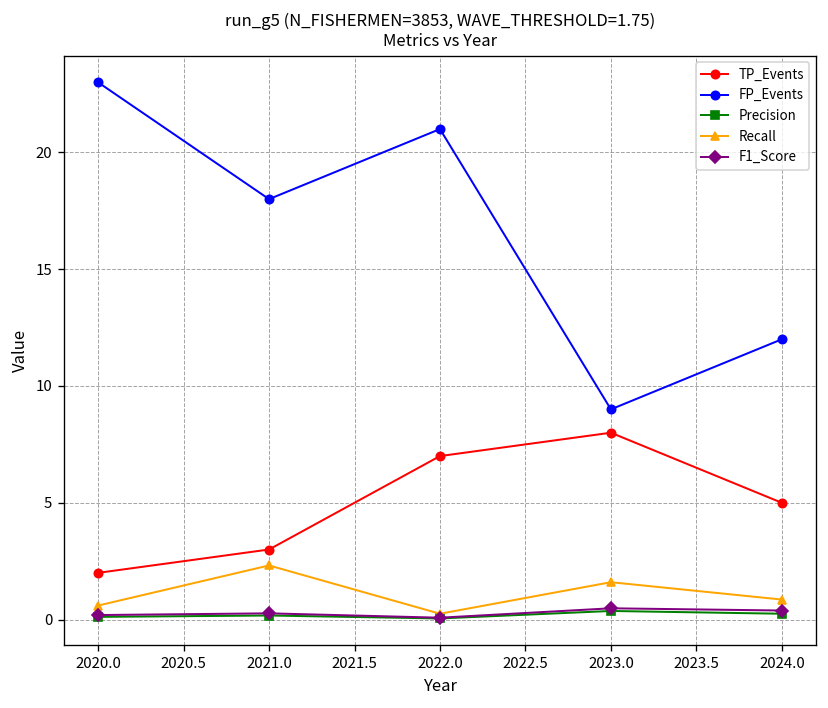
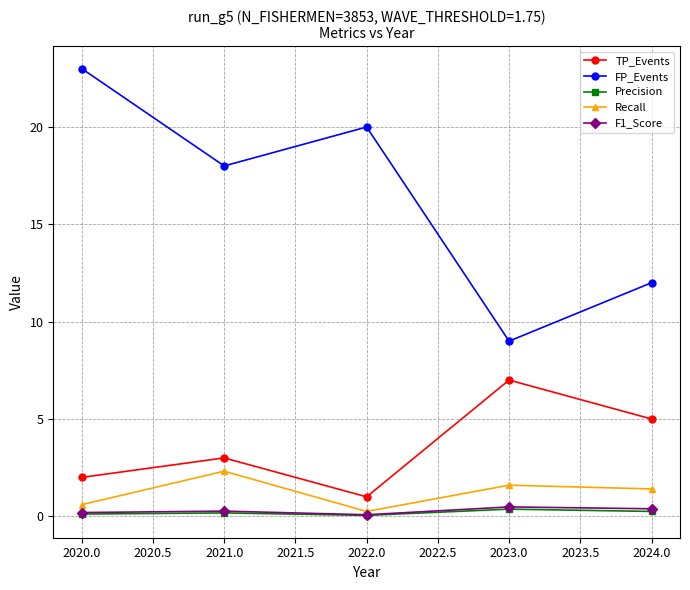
TP_Events, 2022.0: 7 -> 1
FP_Events, 2022.0: 21 -> 20
TP_Events, 2023.0: 8 -> 7
Recall, 2024.0: 0.9 -> 1.4
